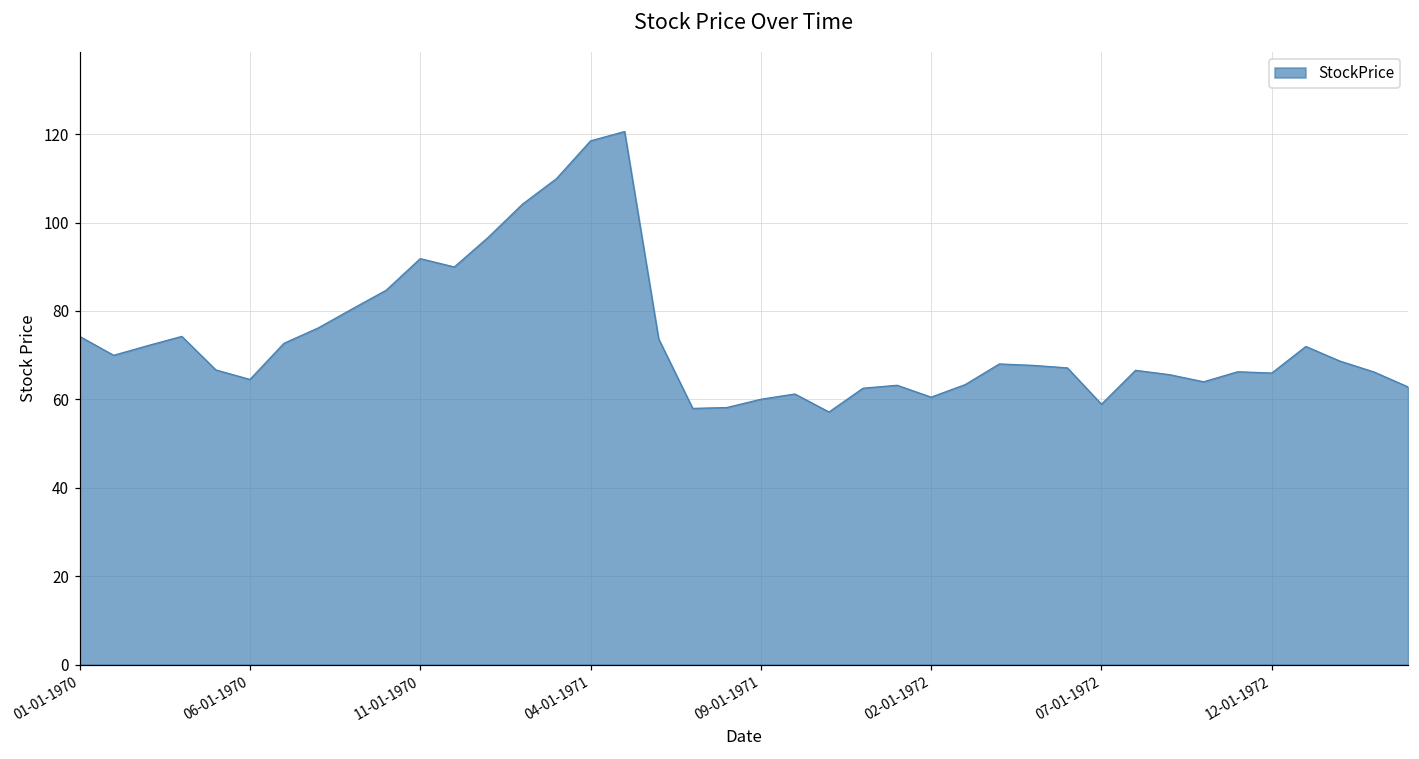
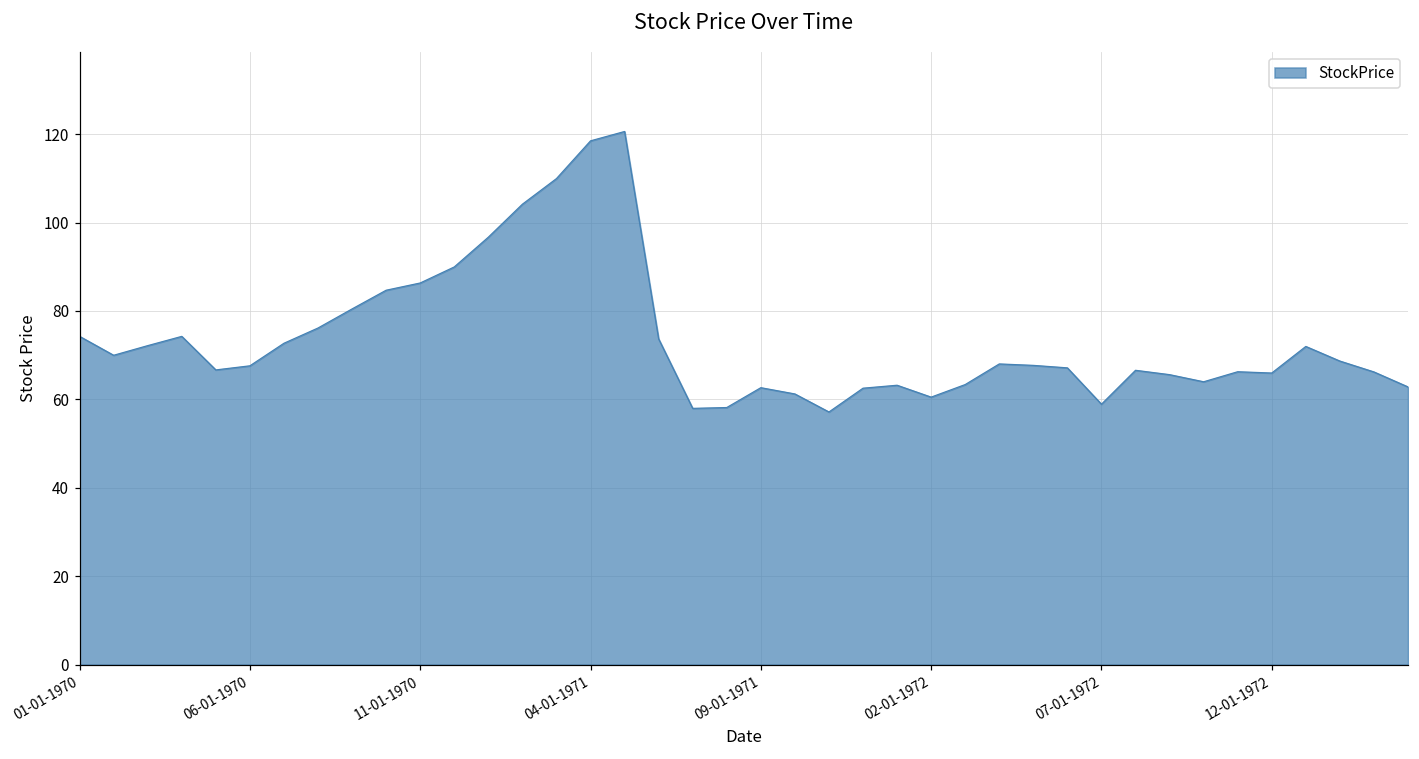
06-01-1970: 65 -> 68
11-01-1970: 92 -> 86
09-01-1971: 60 -> 63
